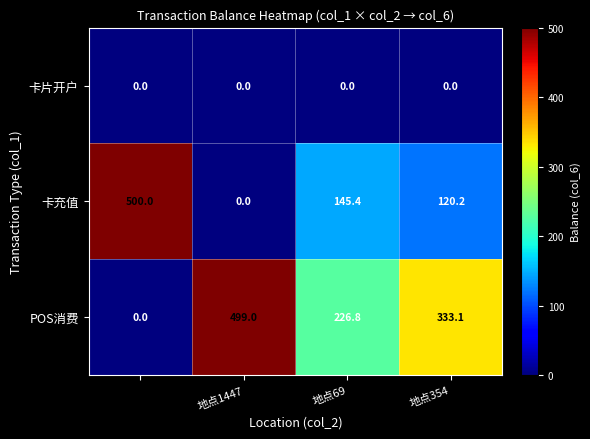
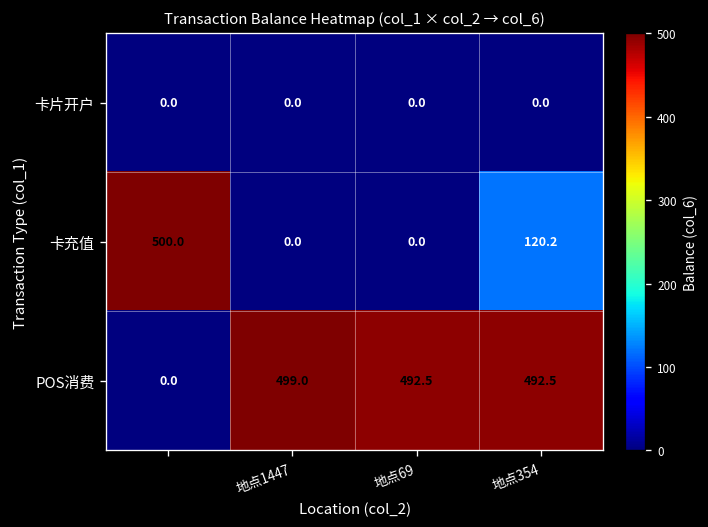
卡充值, 地点69: 145.4 -> 0.0
POS消费, 地点69: 226.8 -> 492.5
POS消费, 地点354: 333.1 -> 492.5
